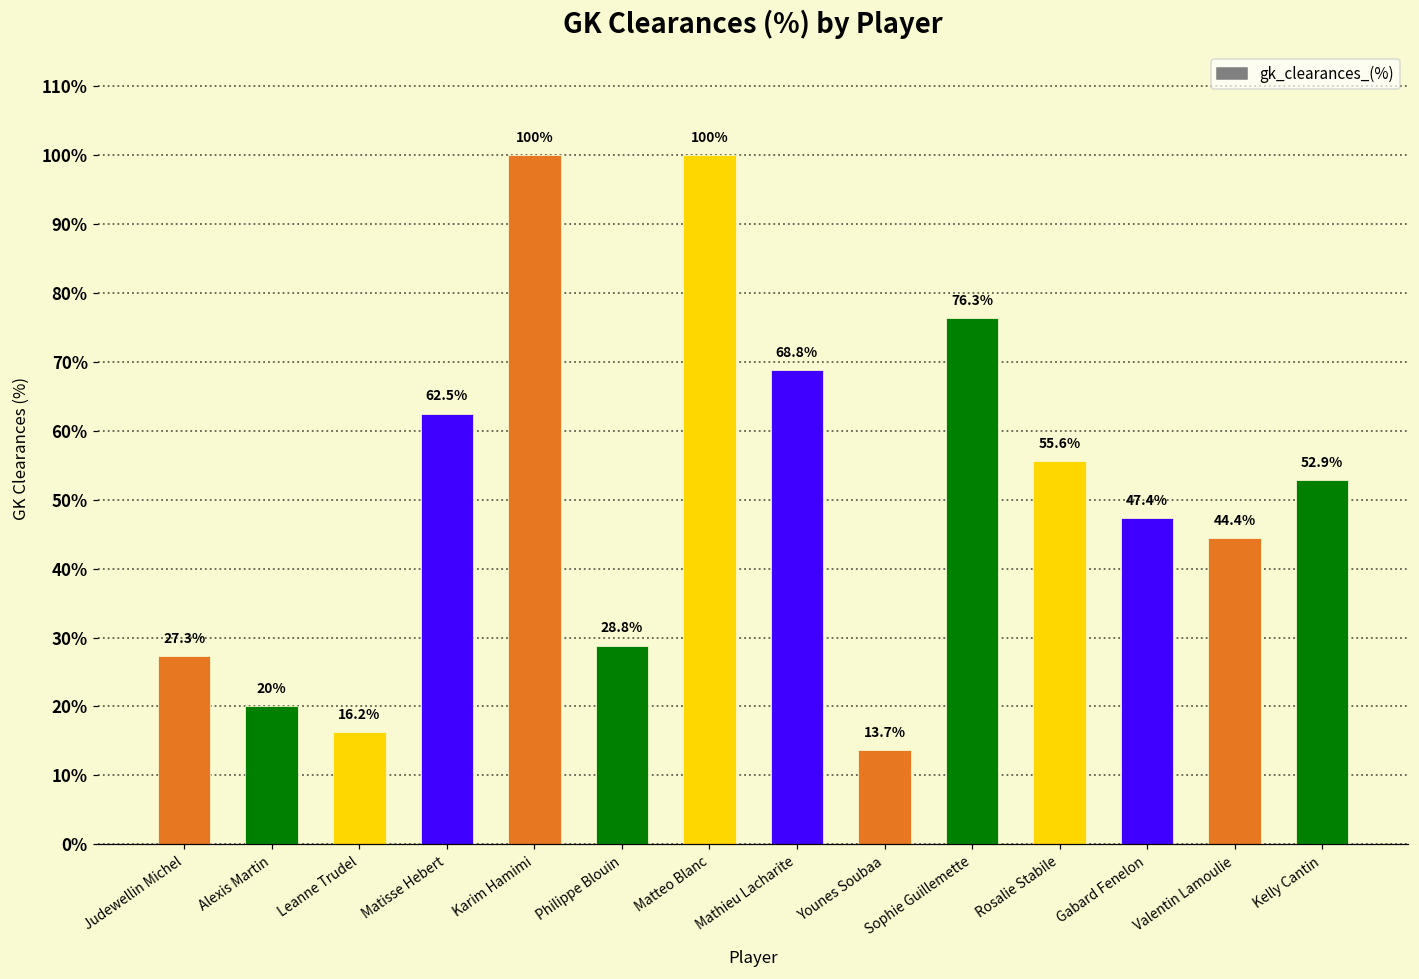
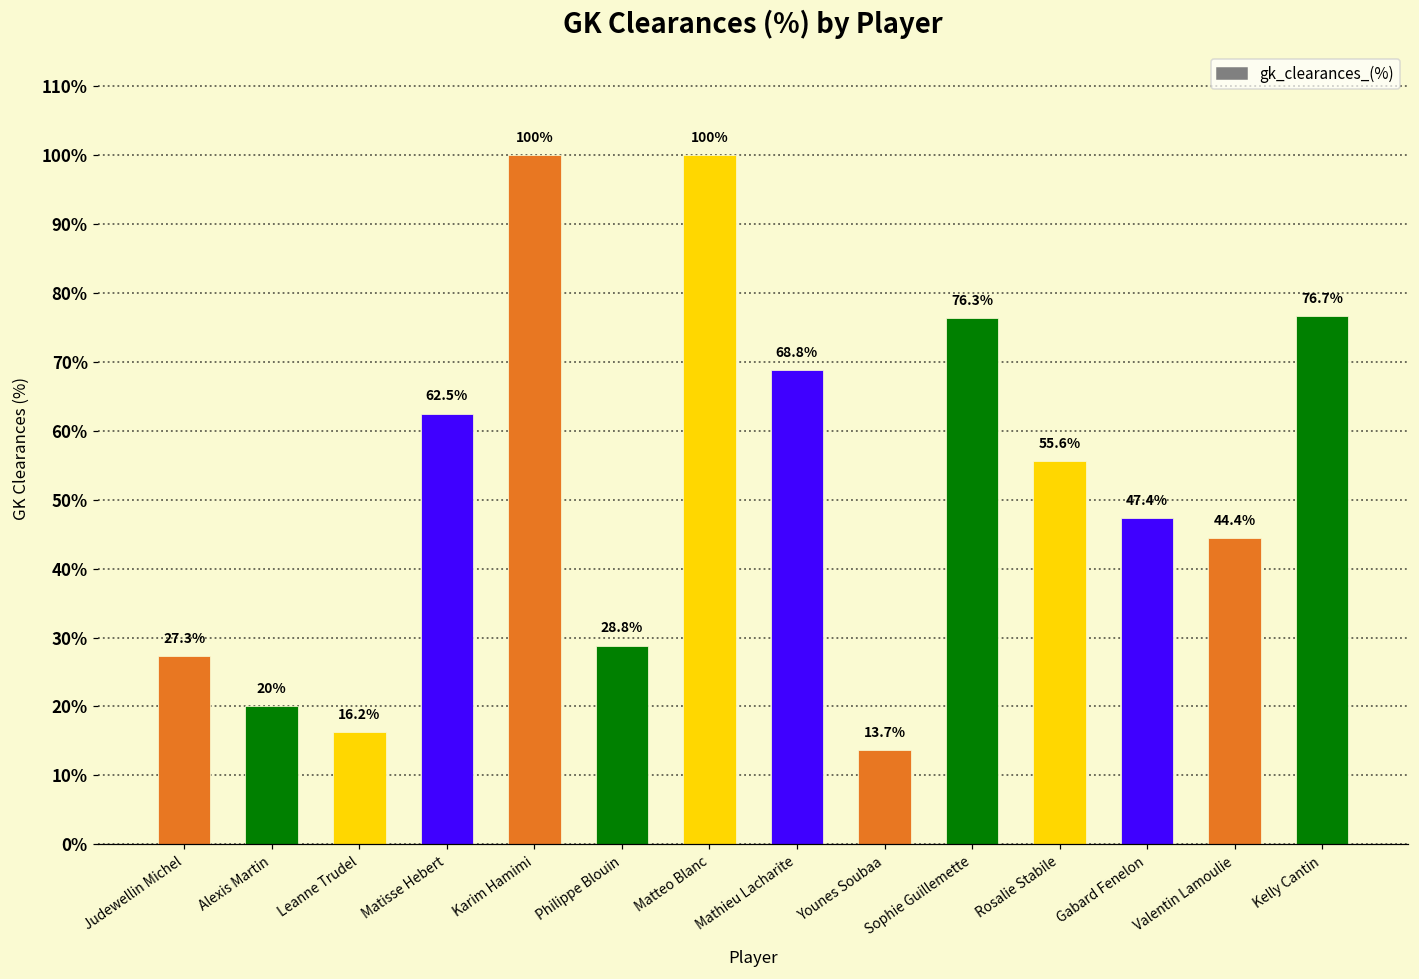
Kelly Cantin: 52.9% -> 76.7%
